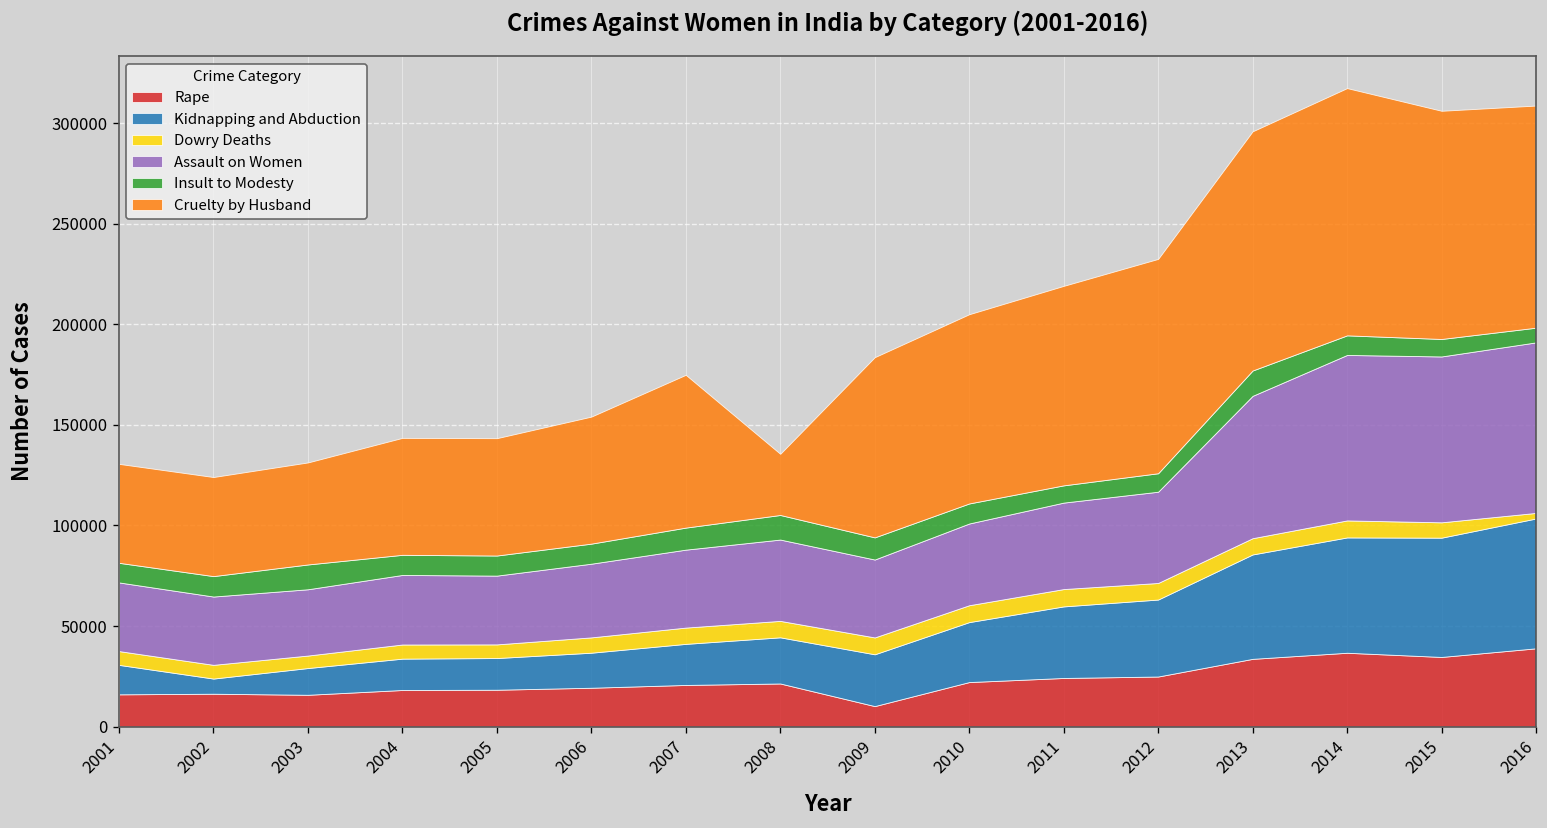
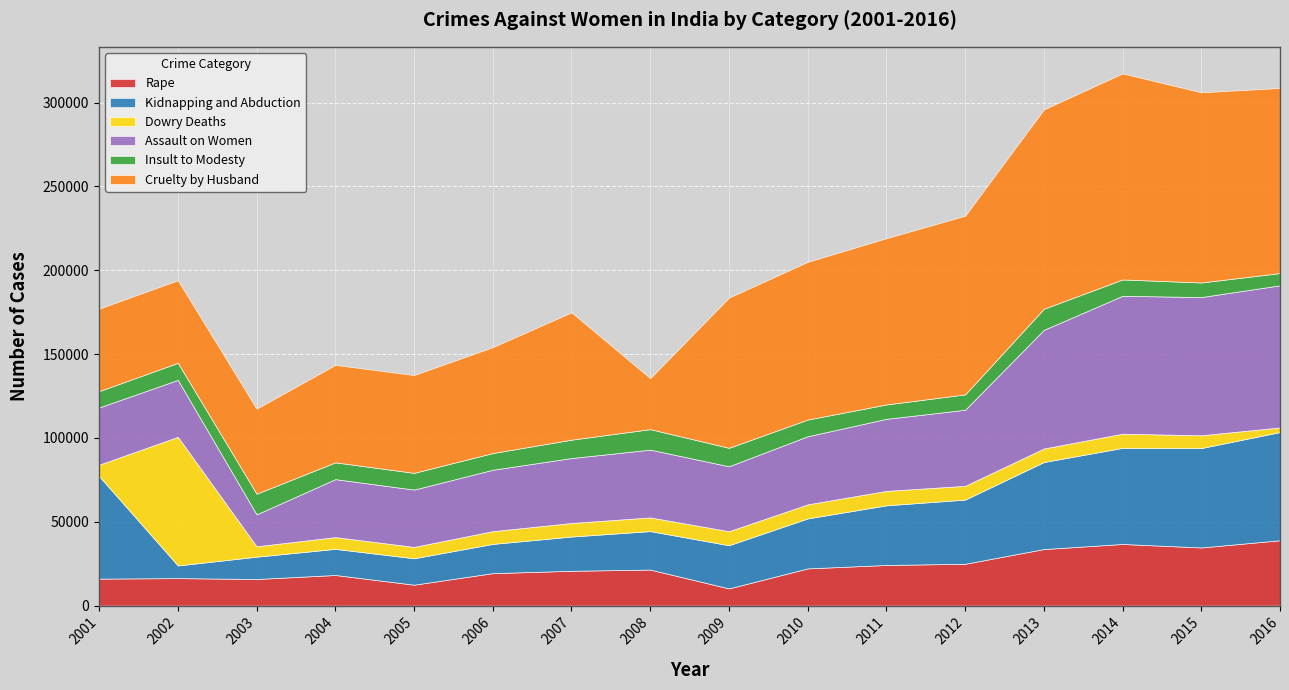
Kidnapping and Abduction, 2001: 15000 -> 61000
Dowry Deaths, 2002: 7000 -> 77000
Assault on Women, 2003: 33000 -> 19000
Rape, 2005: 18000 -> 12000
